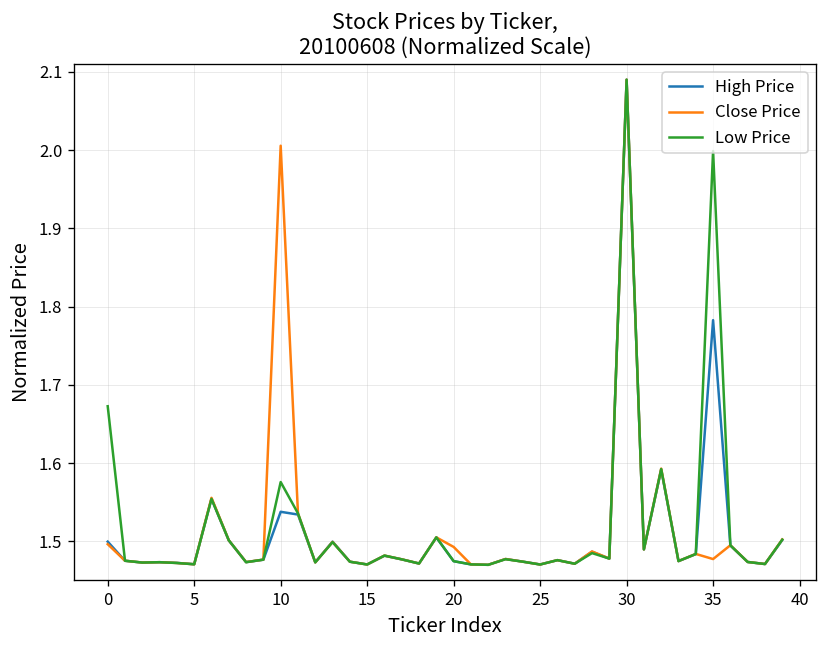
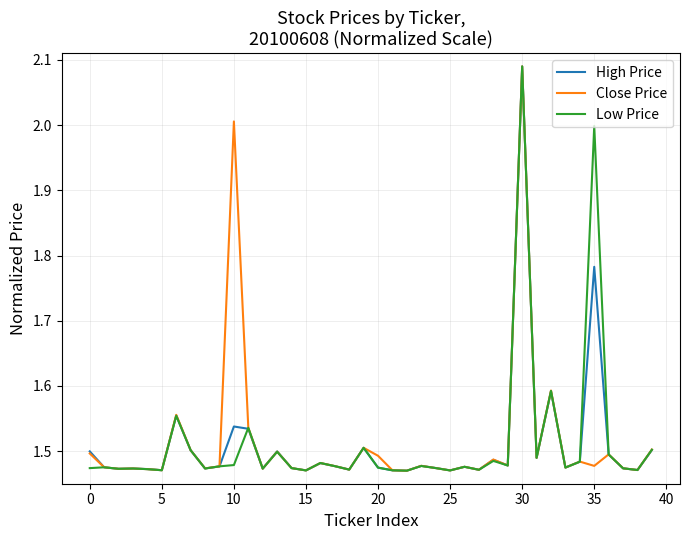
Low Price, 0: 1.67 -> 1.47
Low Price, 10: 1.58 -> 1.48
